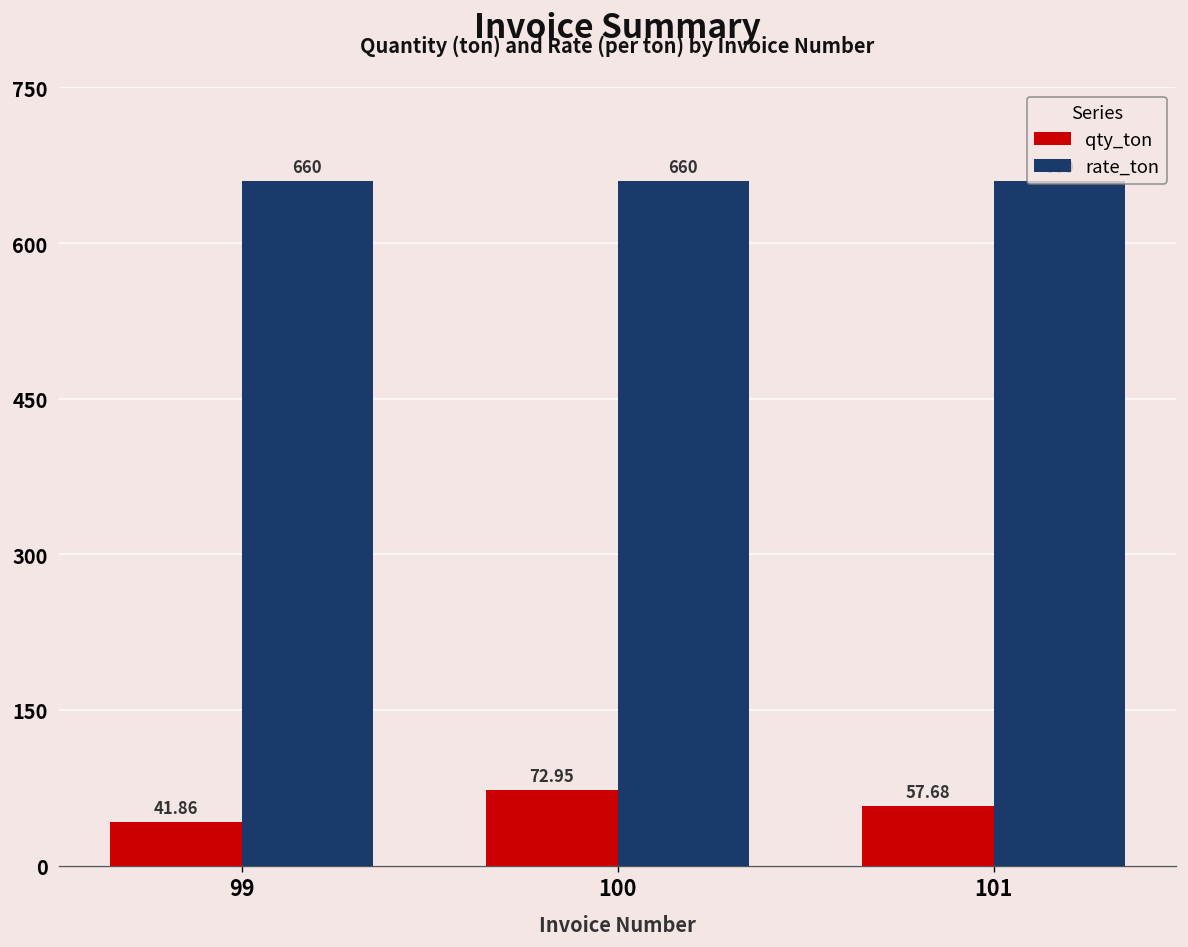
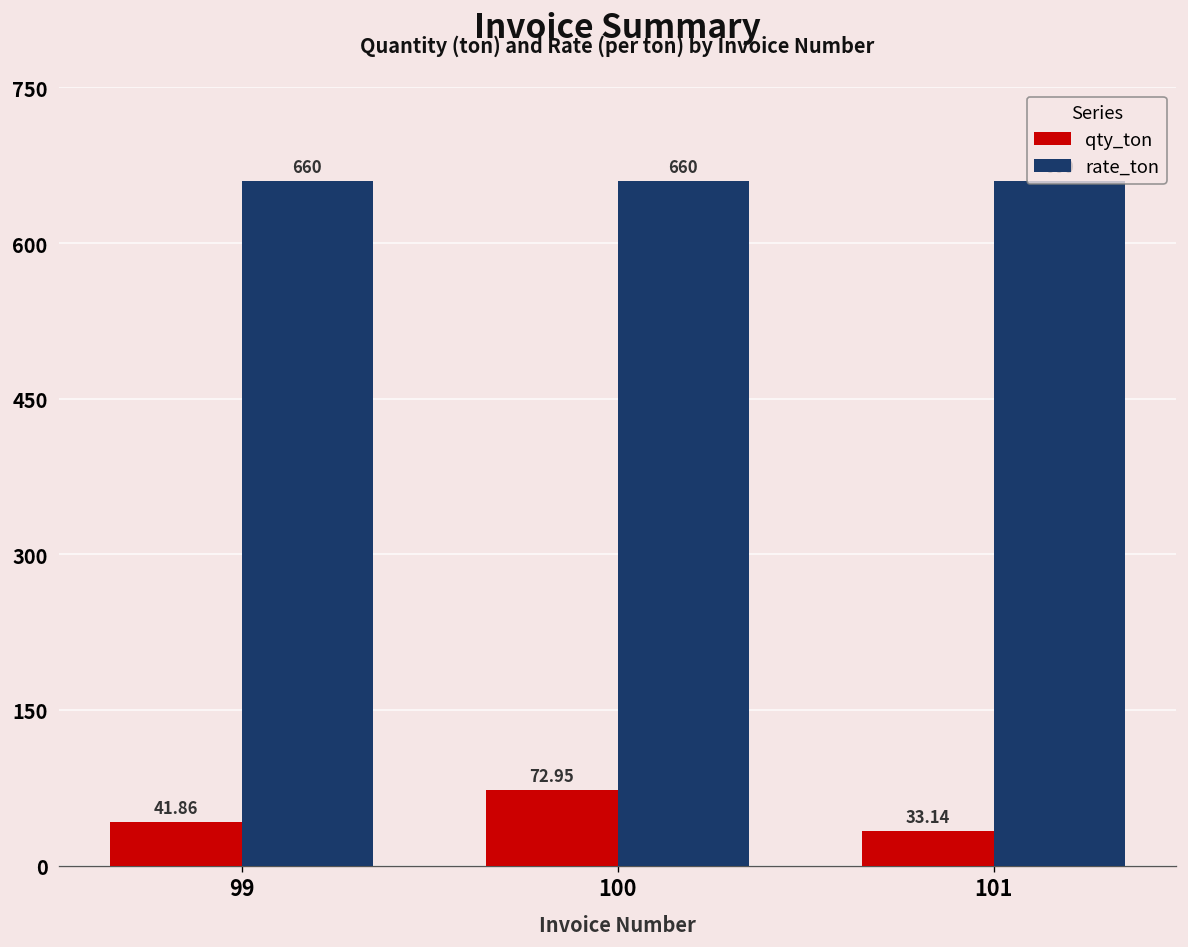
qty_ton, 101: 57.68 -> 33.14
